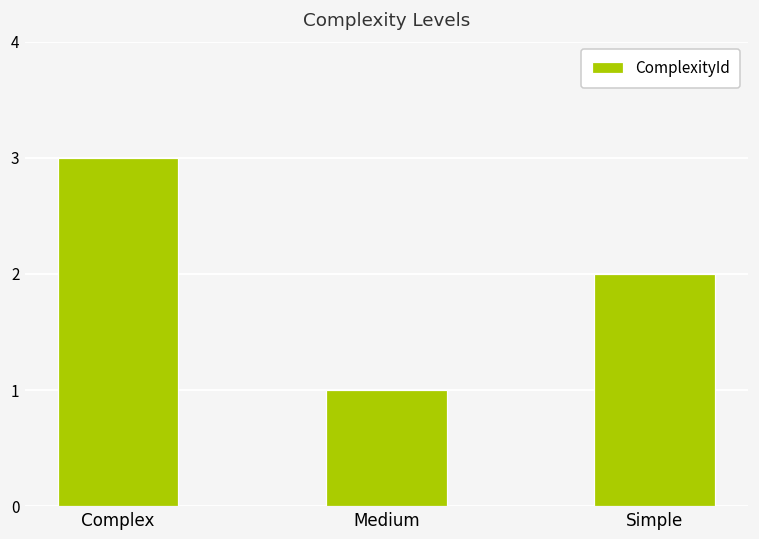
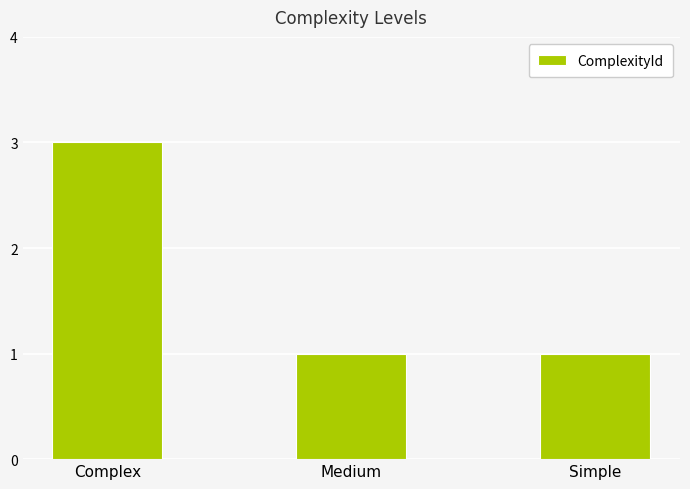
Simple: 2 -> 1
